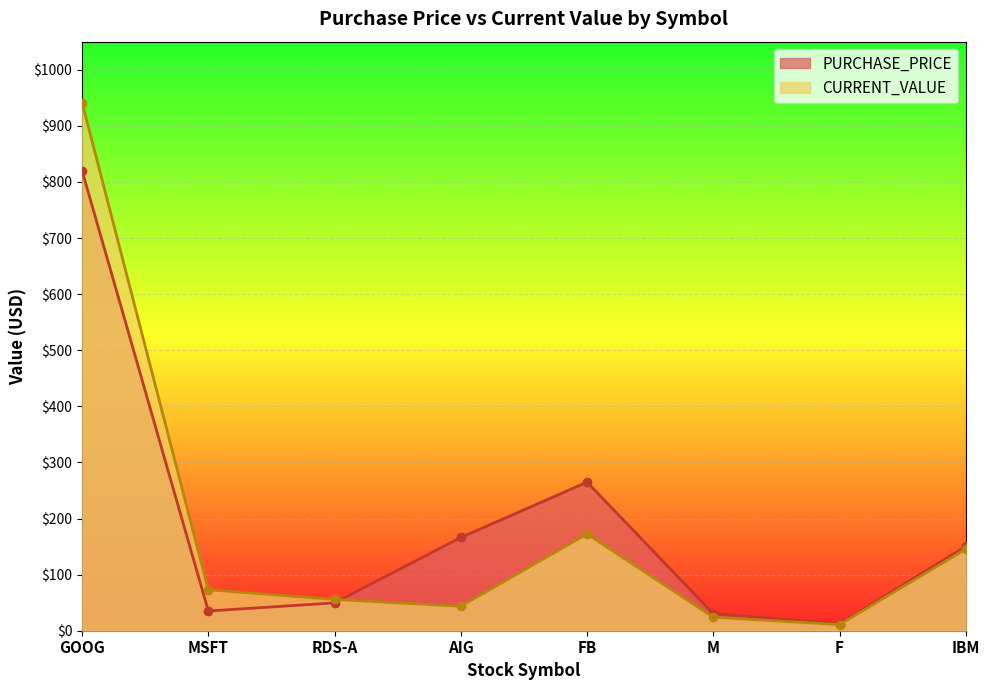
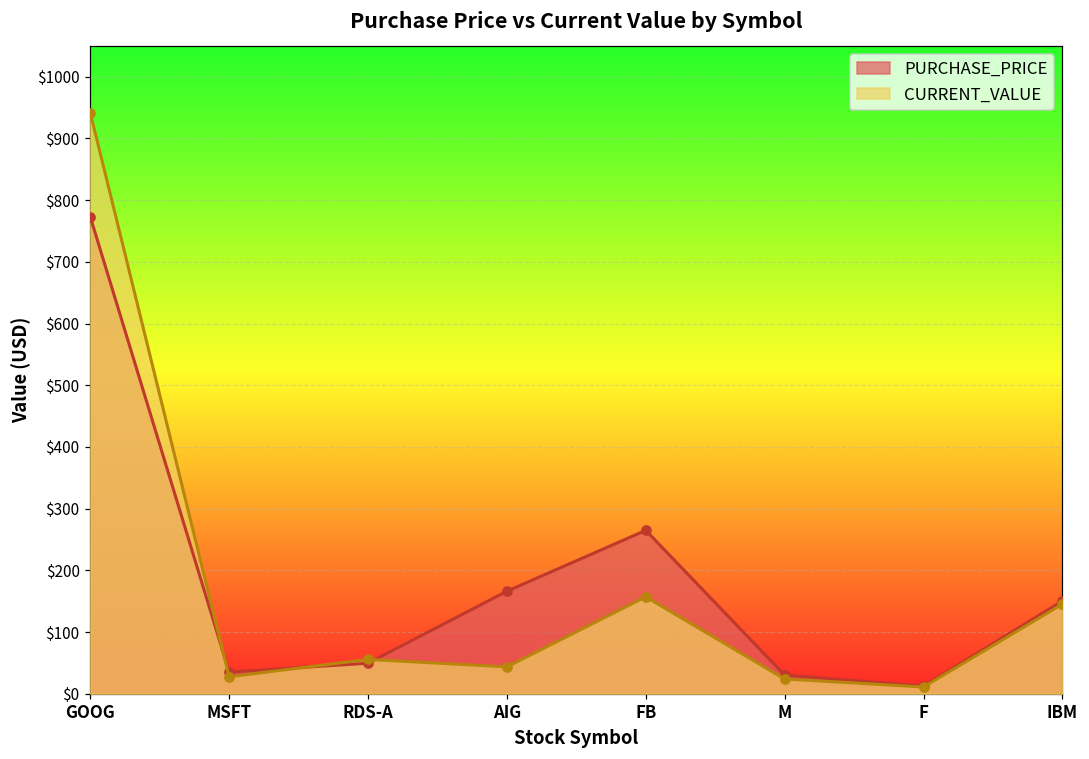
PURCHASE_PRICE, GOOG: $820 -> $770
CURRENT_VALUE, MSFT: $70 -> $30
CURRENT_VALUE, FB: $170 -> $160
